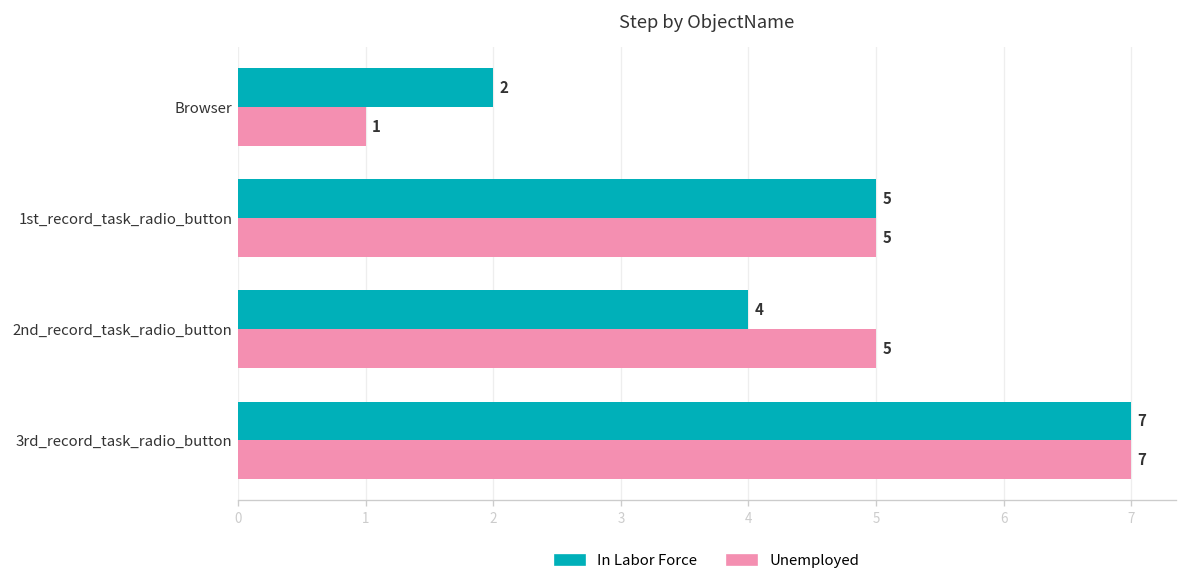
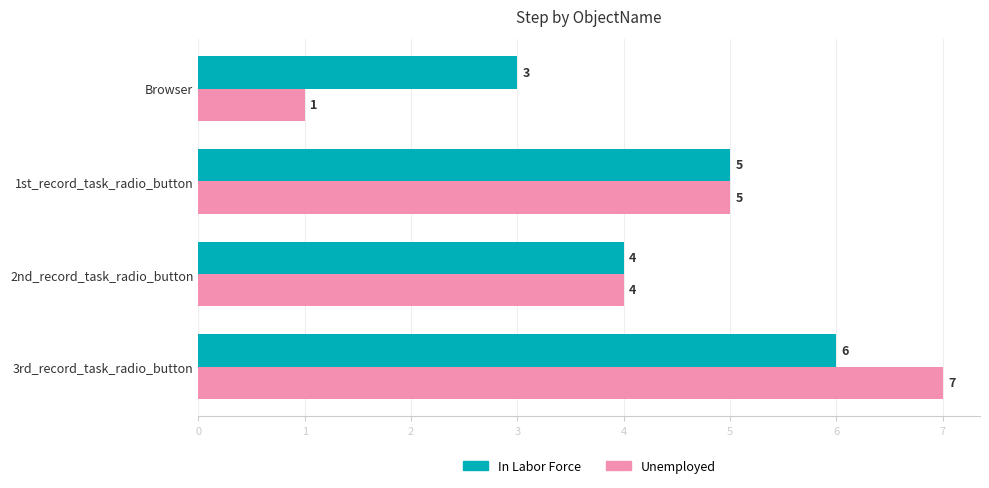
In Labor Force, Browser: 2 -> 3
Unemployed, 2nd_record_task_radio_button: 5 -> 4
In Labor Force, 3rd_record_task_radio_button: 7 -> 6
